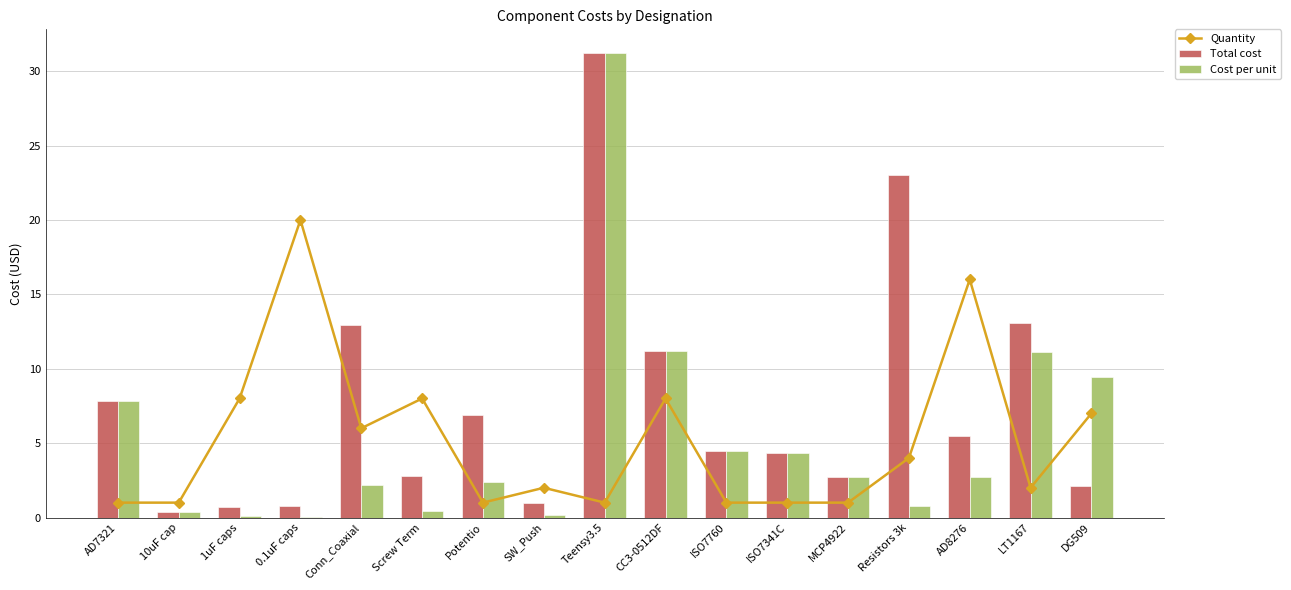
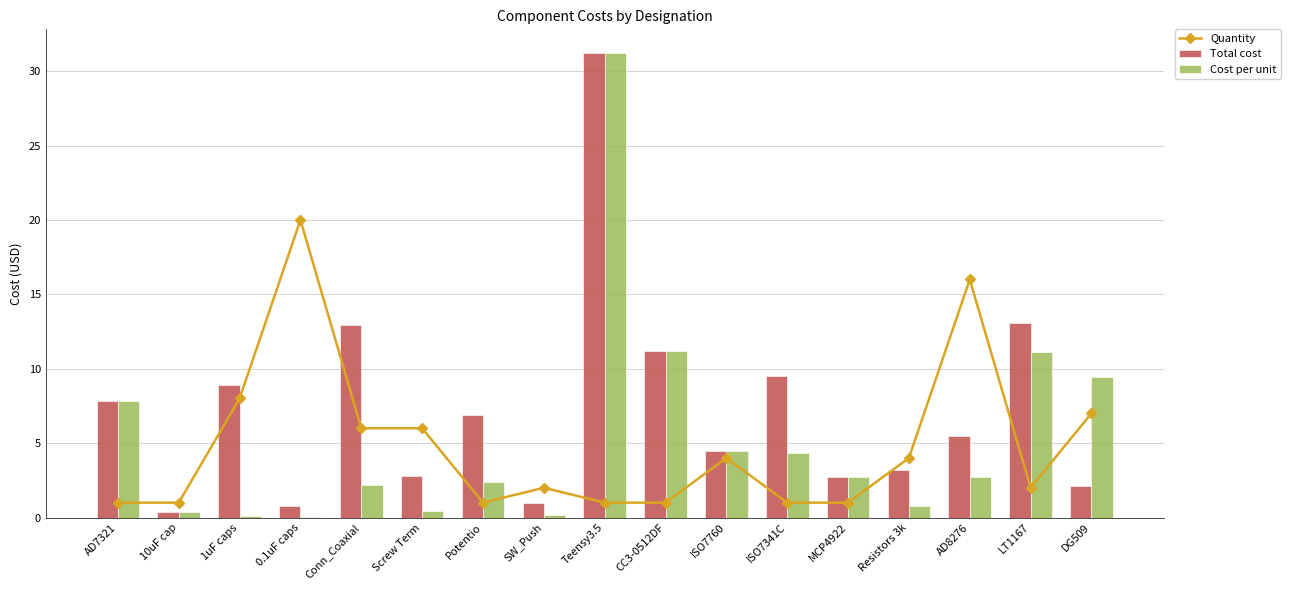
Total cost, 1uF caps: 0.7 -> 8.9
Quantity, Screw Term: 8 -> 6
Quantity, CC3-0512DF: 8 -> 1
Quantity, ISO7760: 1 -> 4
Total cost, ISO7341C: 4.3 -> 9.5
Total cost, Resistors 3k: 23.0 -> 3.2
